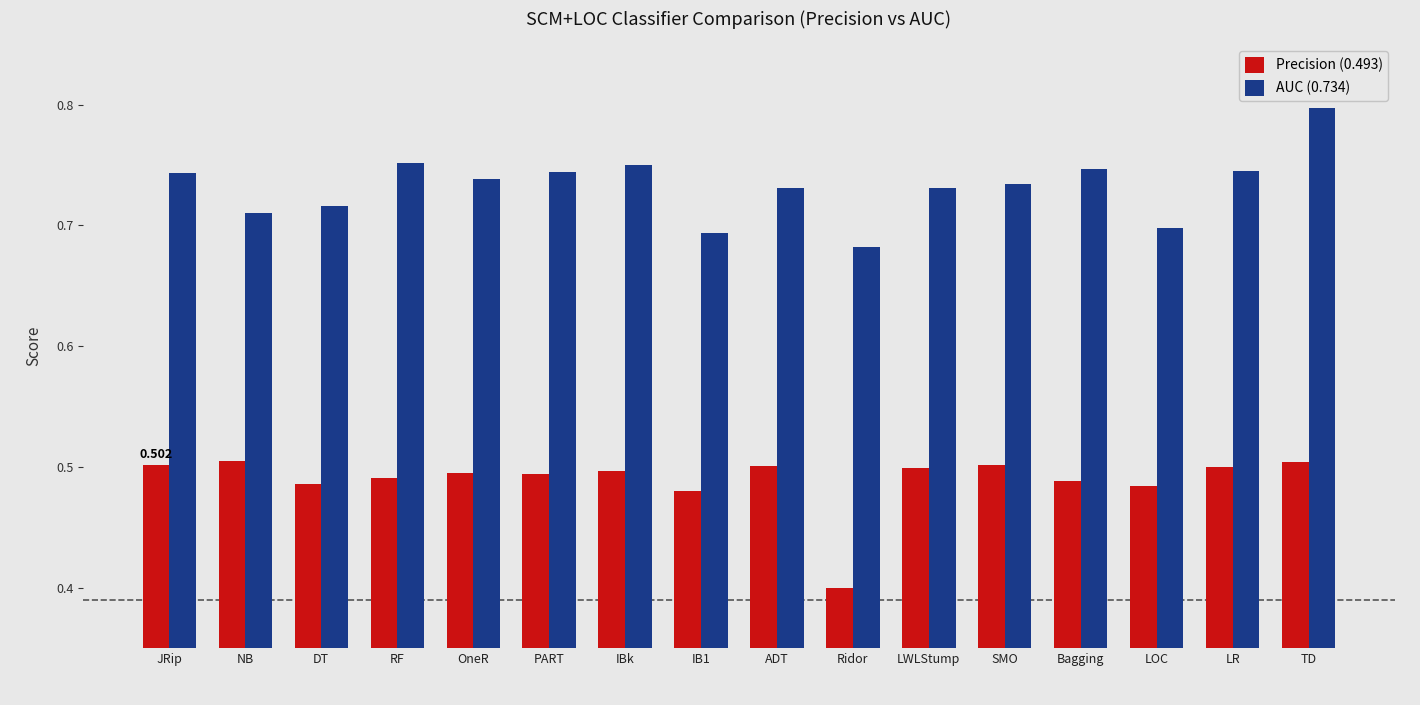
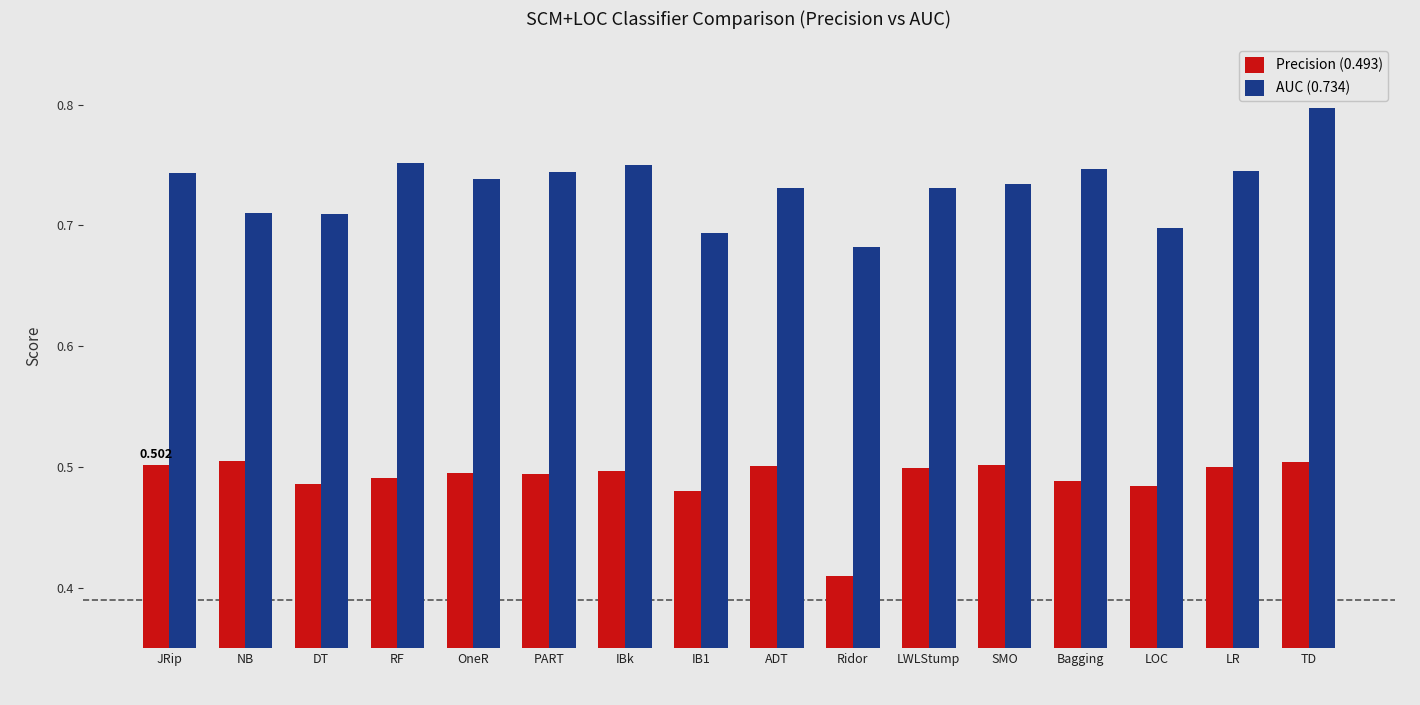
AUC (0.734), DT: 0.716 -> 0.709
Precision (0.493), Ridor: 0.40 -> 0.41
